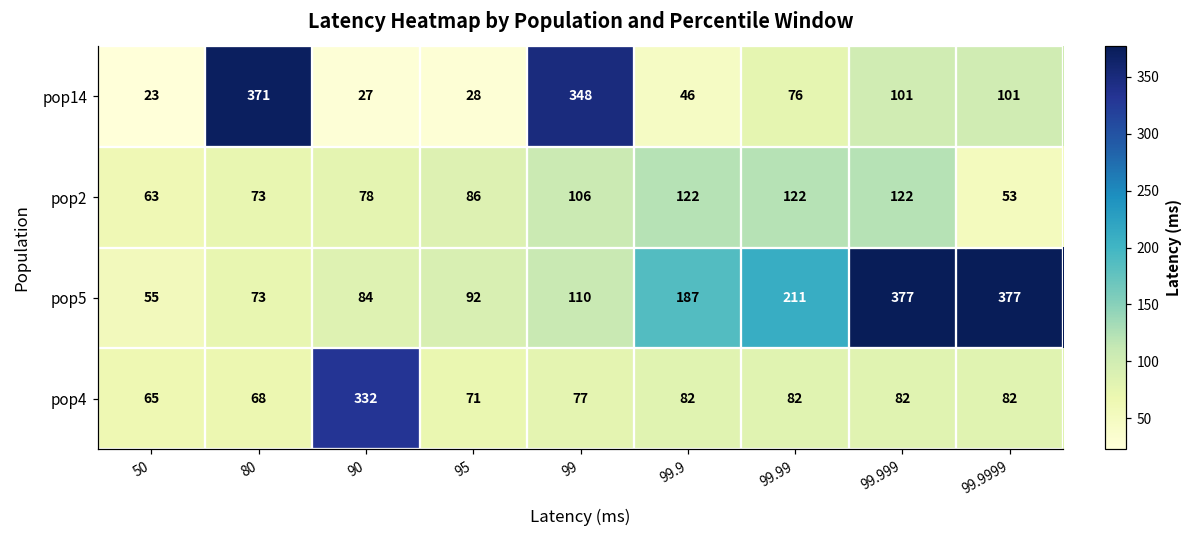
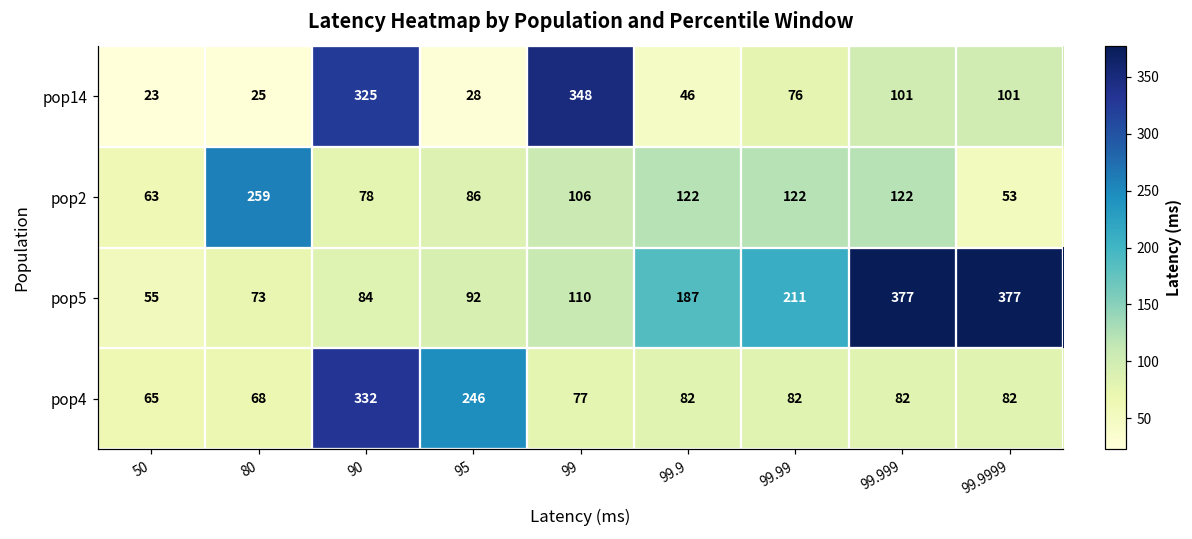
pop14, 80: 371 -> 25
pop14, 90: 27 -> 325
pop2, 80: 73 -> 259
pop4, 95: 71 -> 246
